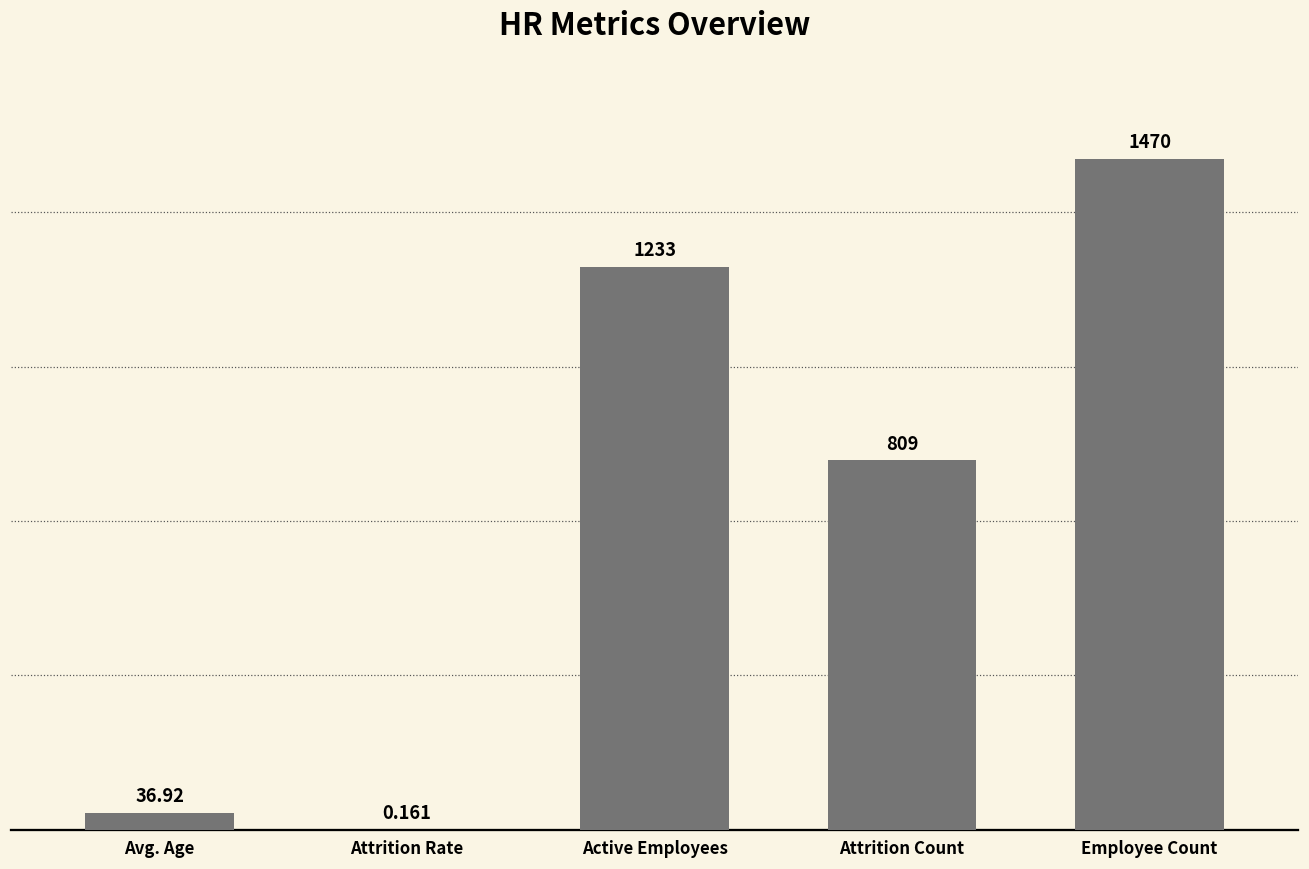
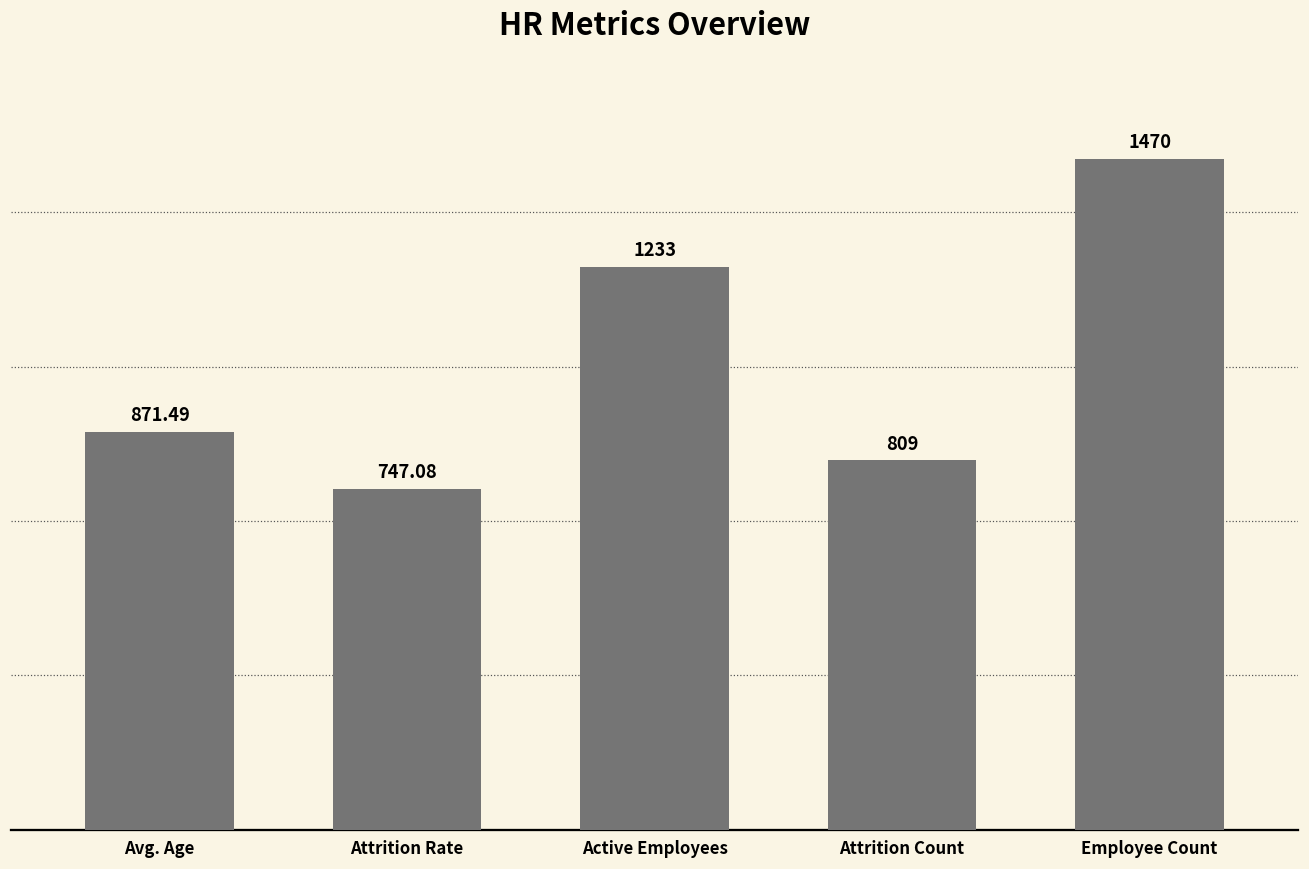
Avg. Age: 36.92 -> 871.49
Attrition Rate: 0.161 -> 747.08
